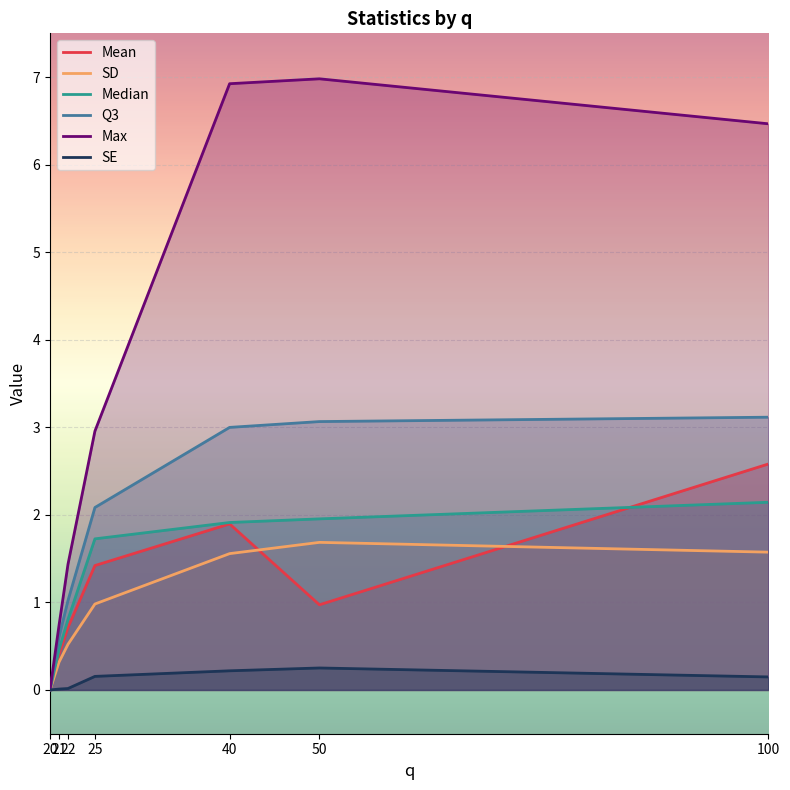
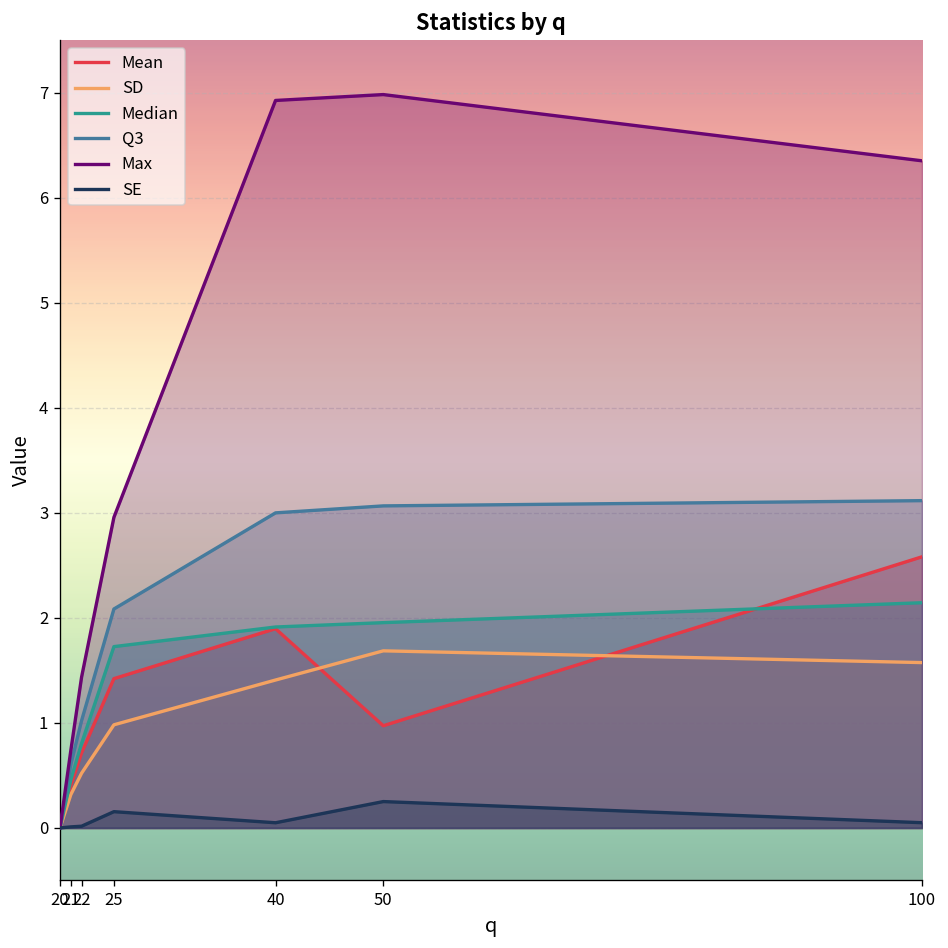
SD, 40: 1.6 -> 1.4
SE, 40: 0.2 -> 0.0
Max, 100: 6.5 -> 6.4
SE, 100: 0.1 -> 0.0
